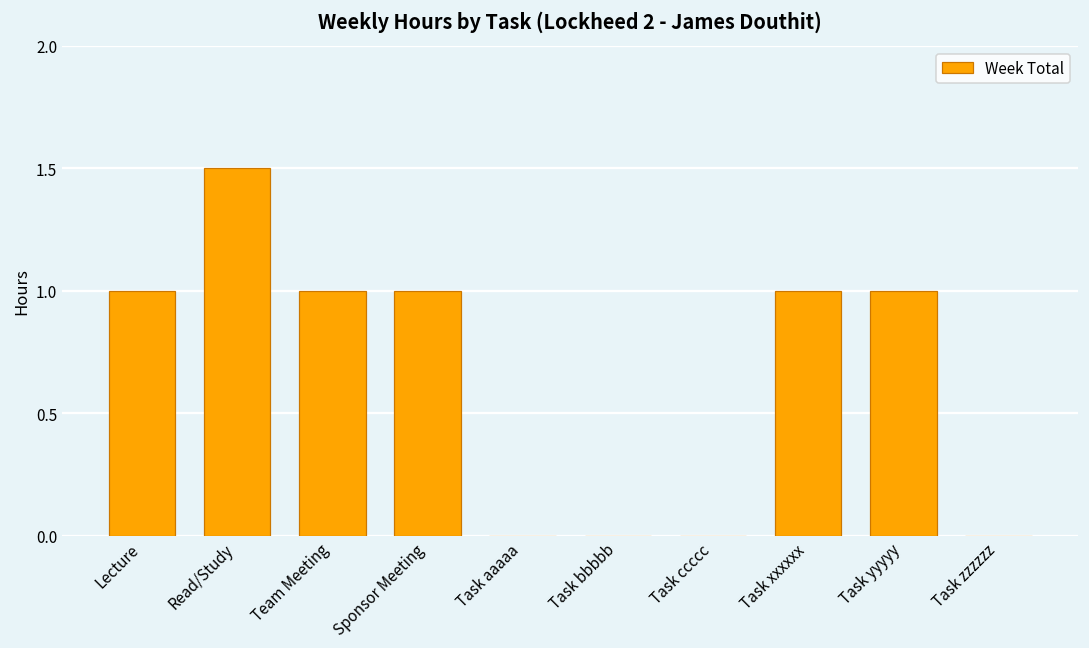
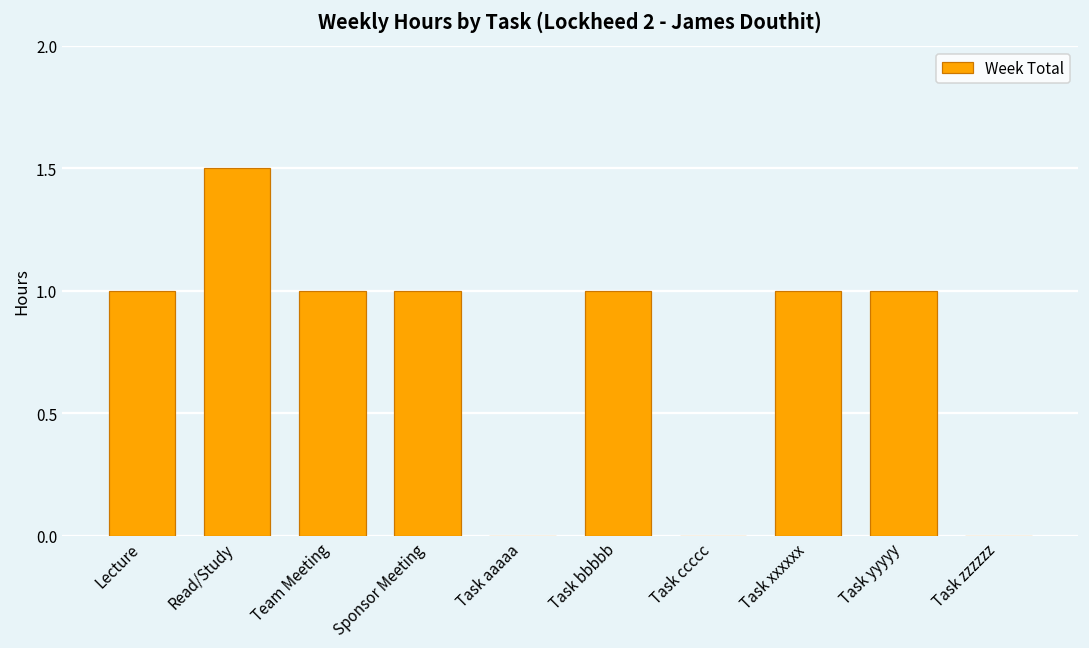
Task bbbbb: 0 -> 1
